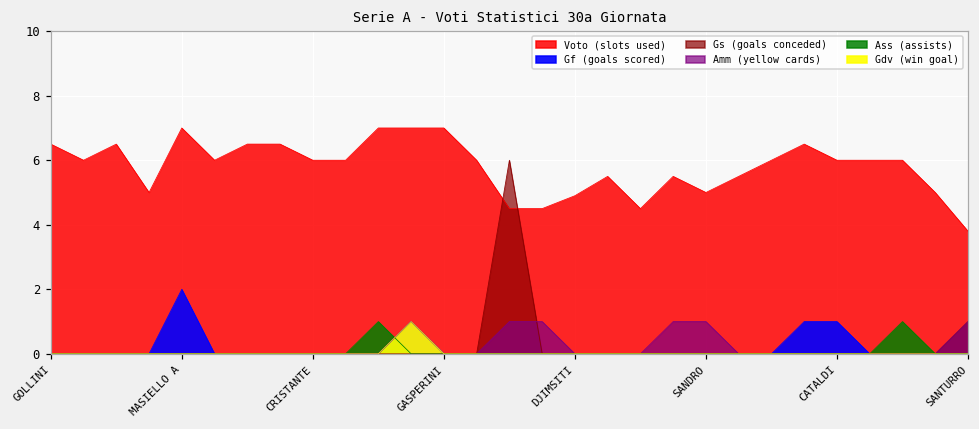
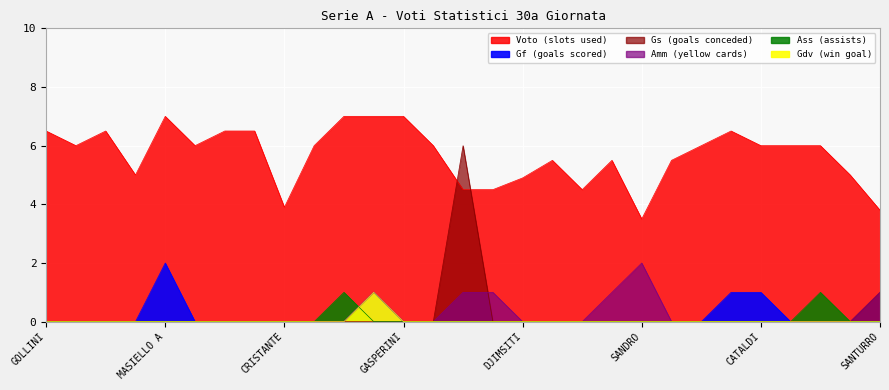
Voto (slots used), CRISTANTE: 6.0 -> 3.9
Voto (slots used), SANDRO: 5.0 -> 3.5
Amm (yellow cards), SANDRO: 1 -> 2
